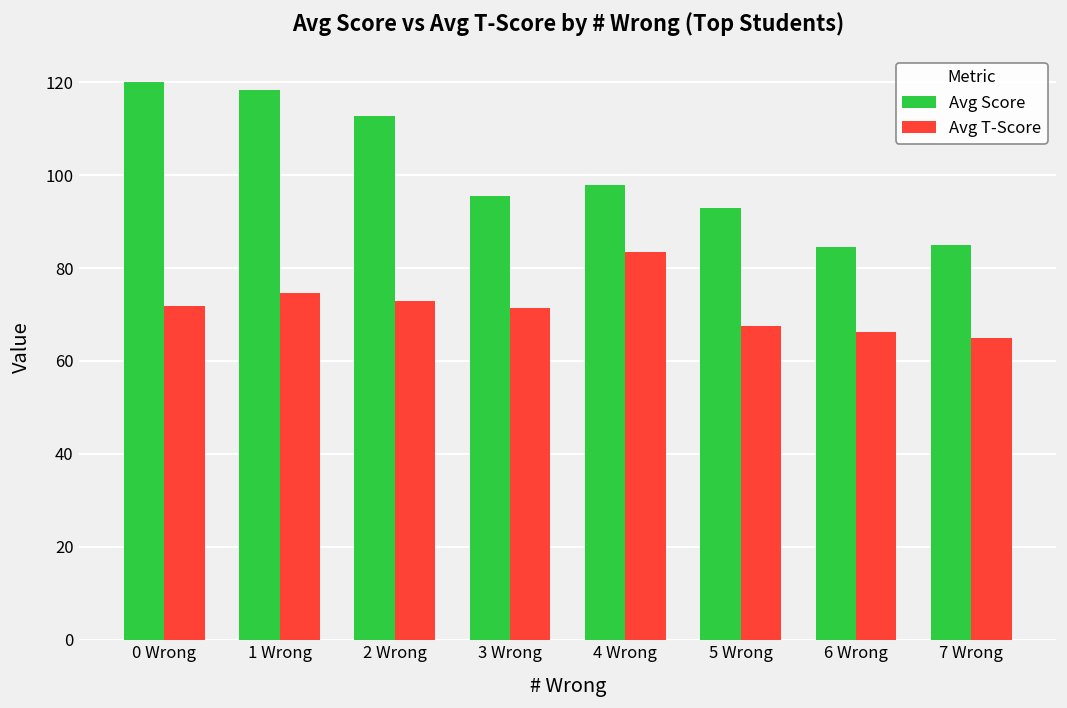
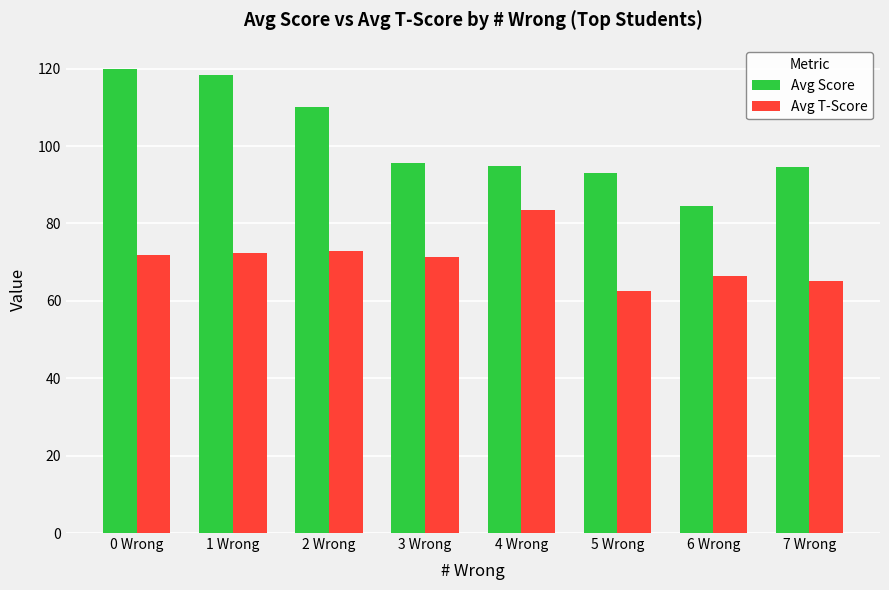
Avg T-Score, 1 Wrong: 75 -> 72
Avg Score, 2 Wrong: 113 -> 110
Avg Score, 4 Wrong: 98 -> 95
Avg T-Score, 5 Wrong: 68 -> 62
Avg Score, 7 Wrong: 85 -> 95
